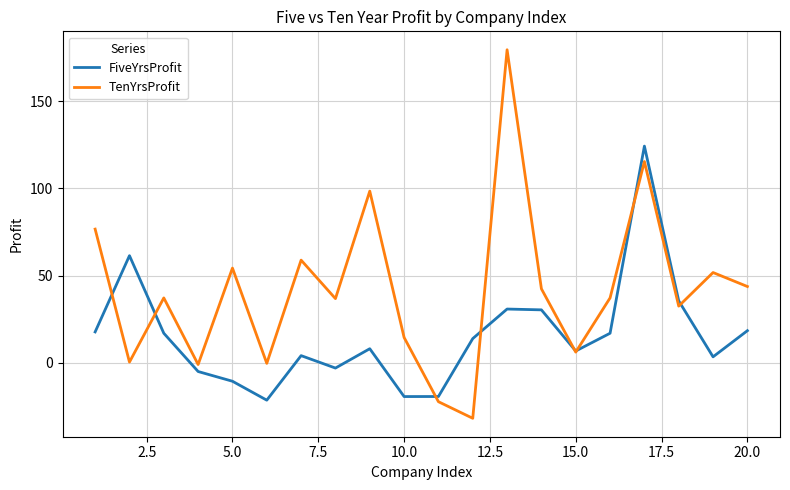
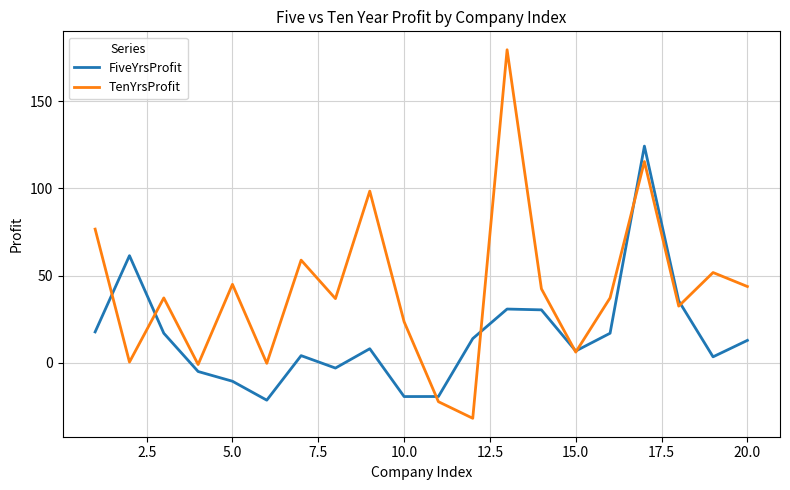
TenYrsProfit, 5.0: 54 -> 45
TenYrsProfit, 10.0: 14 -> 23
FiveYrsProfit, 20.0: 18 -> 13
